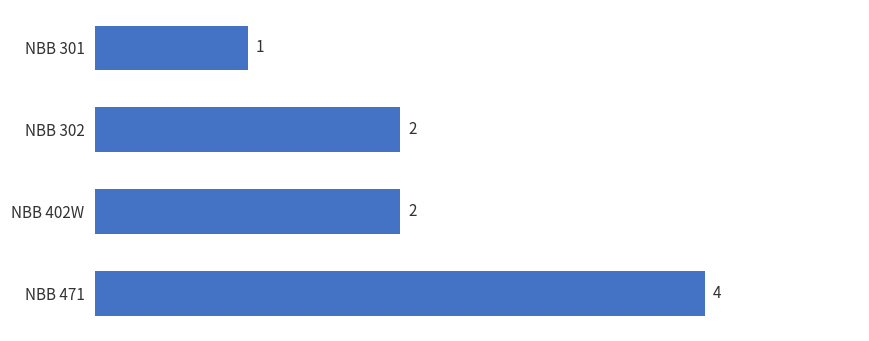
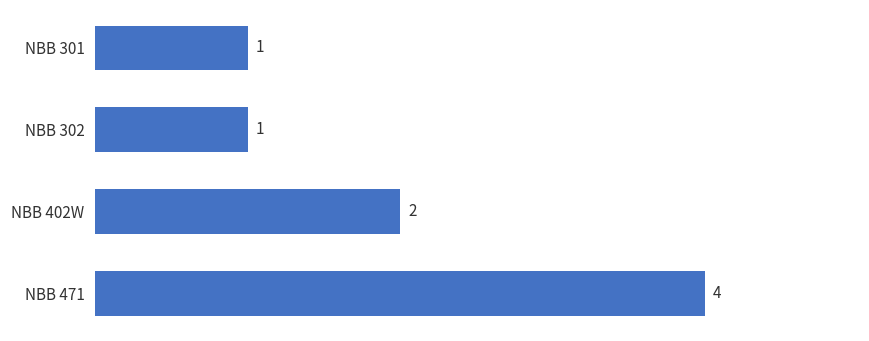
NBB 302: 2 -> 1
